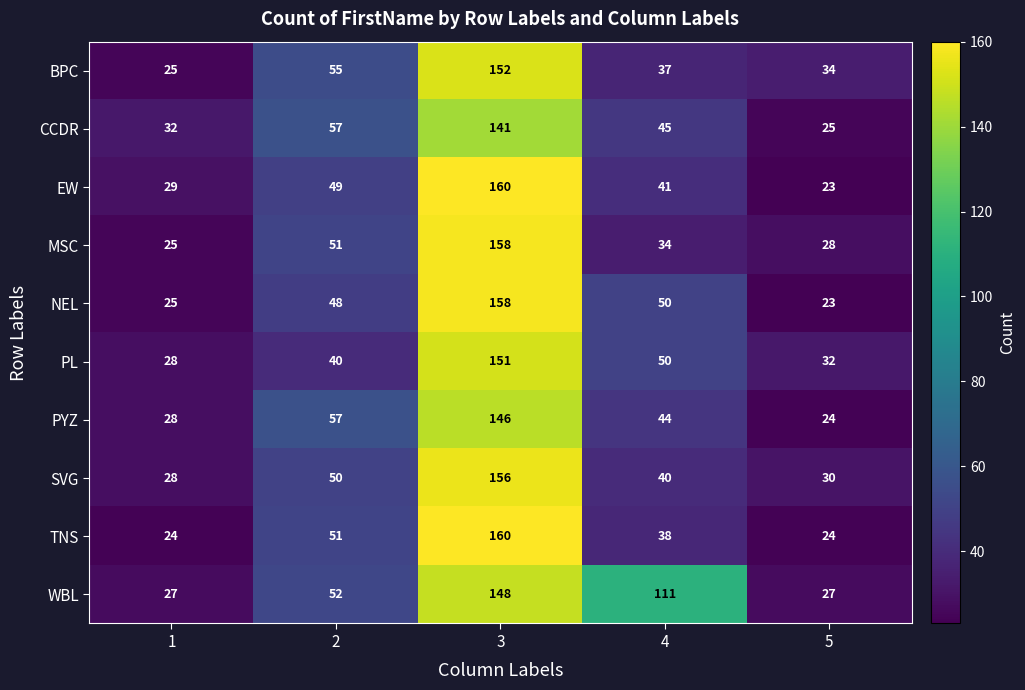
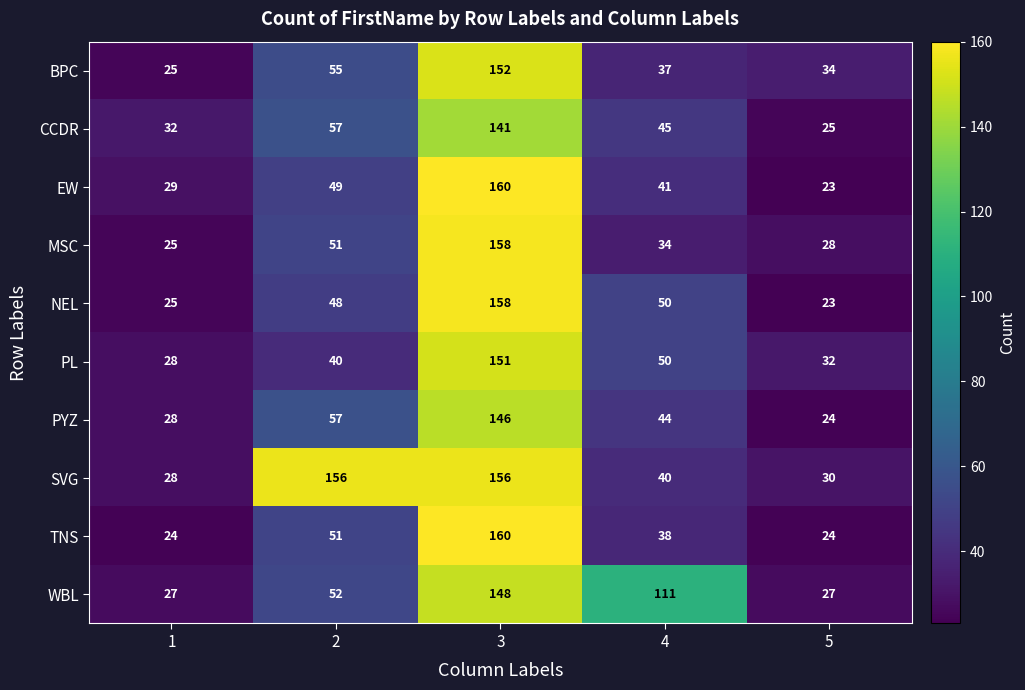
SVG, 2: 50 -> 156
